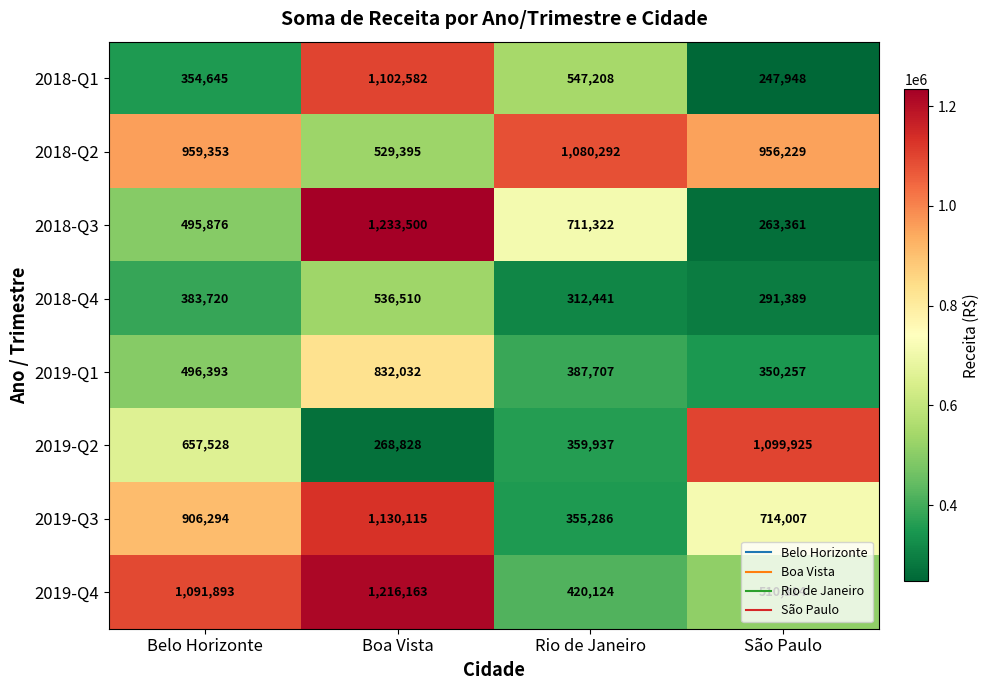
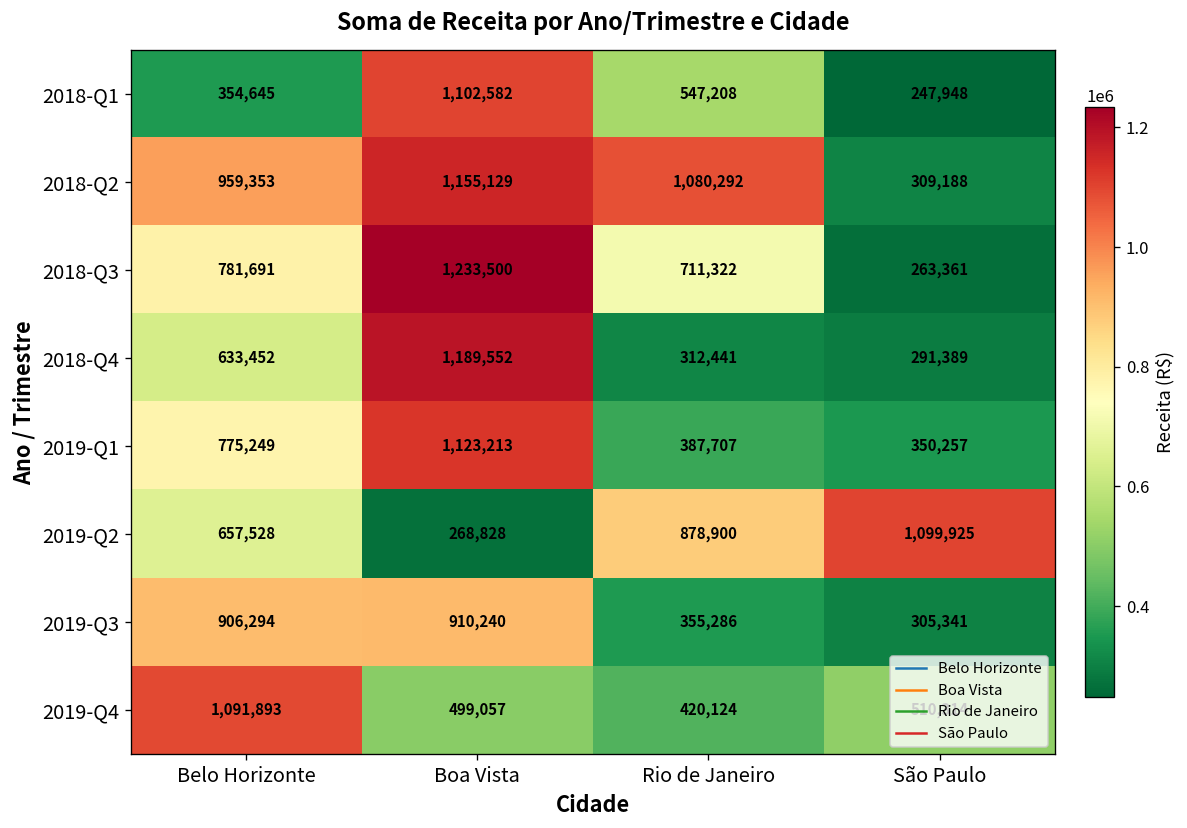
2018-Q2, Boa Vista: 529,395 -> 1,155,129
2018-Q2, São Paulo: 956,229 -> 309,188
2018-Q3, Belo Horizonte: 495,876 -> 781,691
2018-Q4, Belo Horizonte: 383,720 -> 633,452
2018-Q4, Boa Vista: 536,510 -> 1,189,552
2019-Q1, Belo Horizonte: 496,393 -> 775,249
2019-Q1, Boa Vista: 832,032 -> 1,123,213
2019-Q2, Rio de Janeiro: 359,937 -> 878,900
2019-Q3, Boa Vista: 1,130,115 -> 910,240
2019-Q3, São Paulo: 714,007 -> 305,341
2019-Q4, Boa Vista: 1,216,163 -> 499,057
